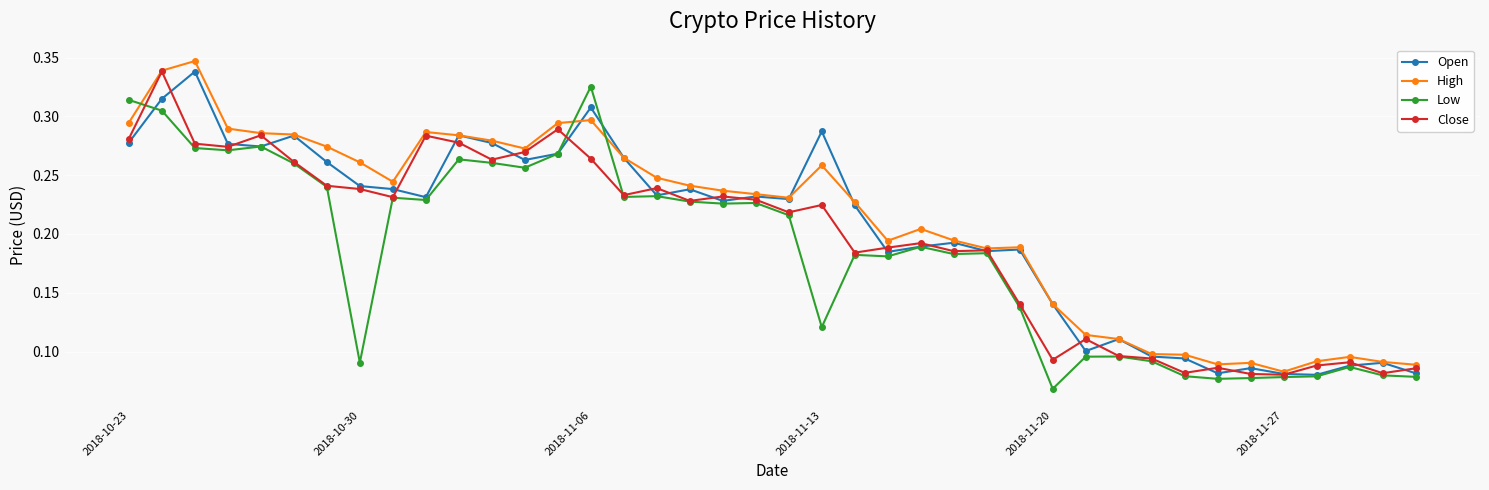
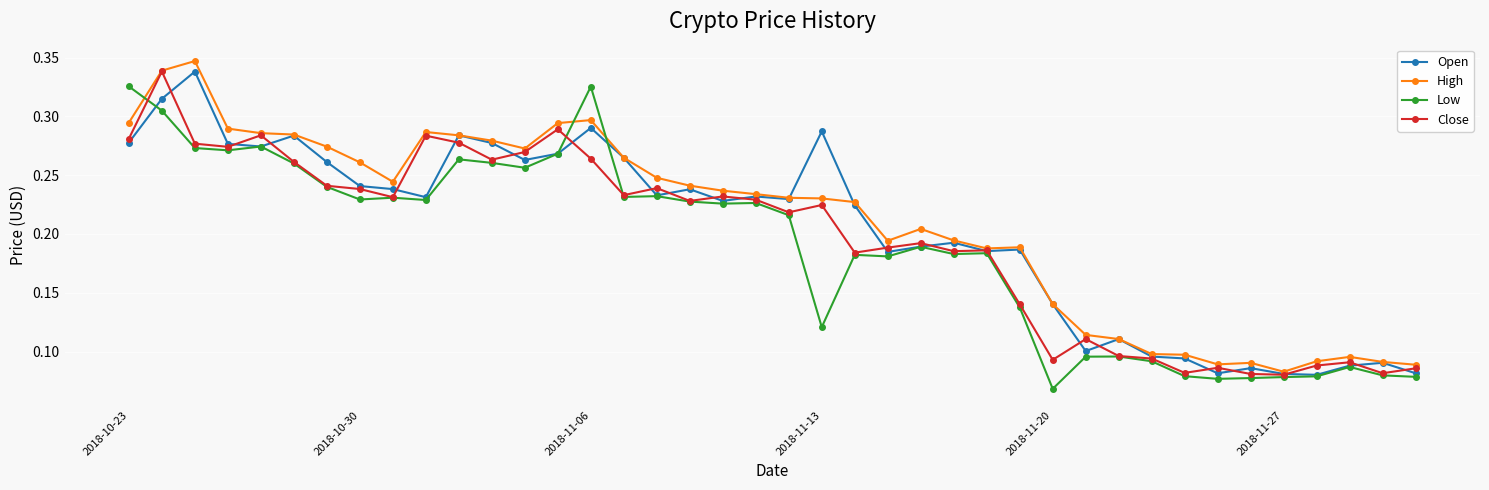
Low, 2018-10-23: 0.314 -> 0.325
Low, 2018-10-30: 0.091 -> 0.229
Open, 2018-11-06: 0.308 -> 0.290
High, 2018-11-13: 0.258 -> 0.230
